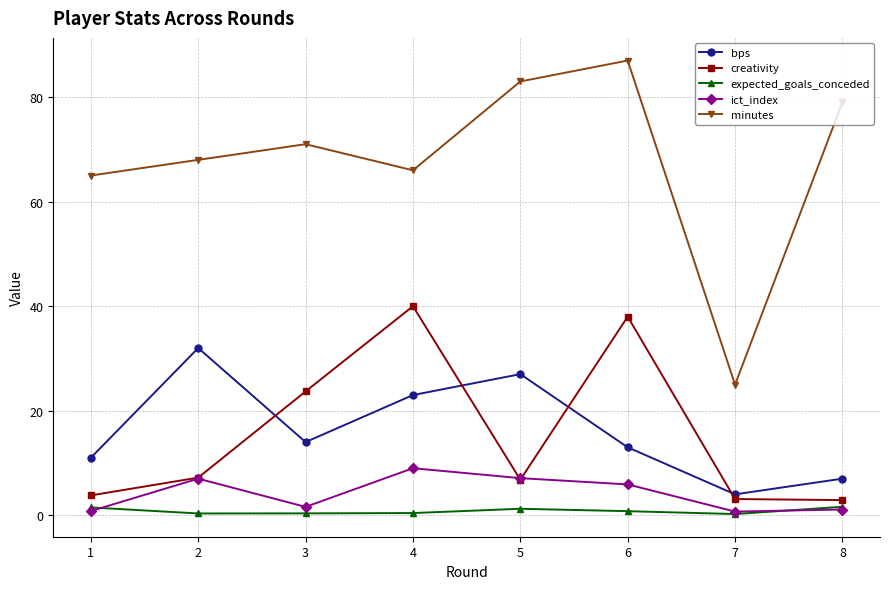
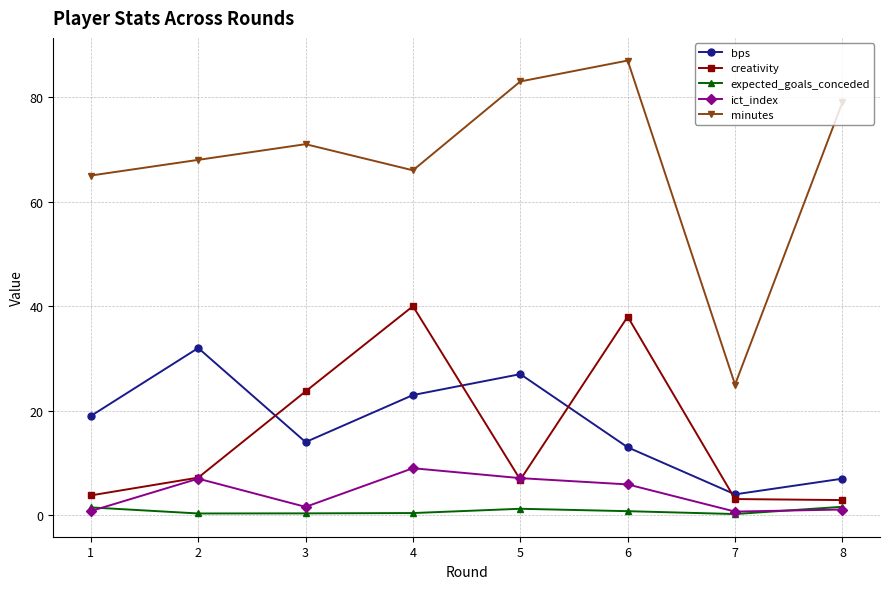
bps, 1: 11 -> 19
